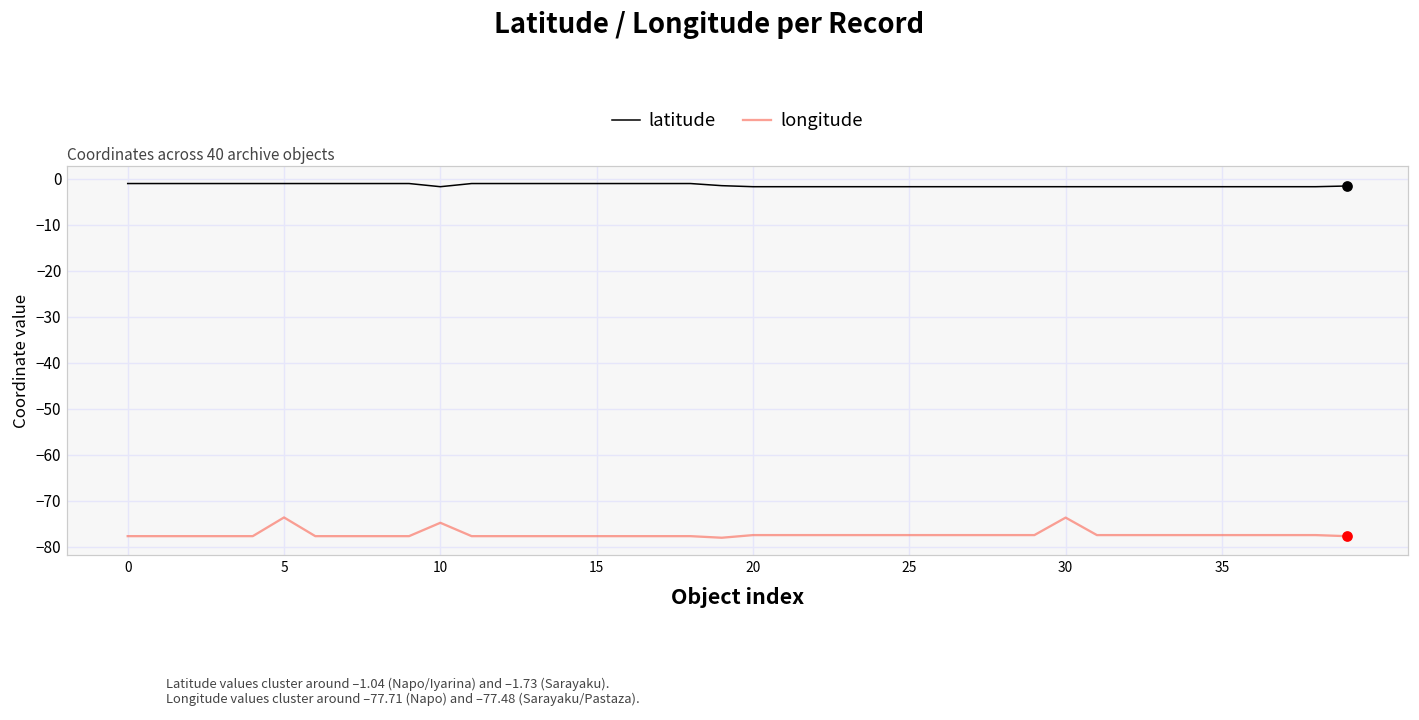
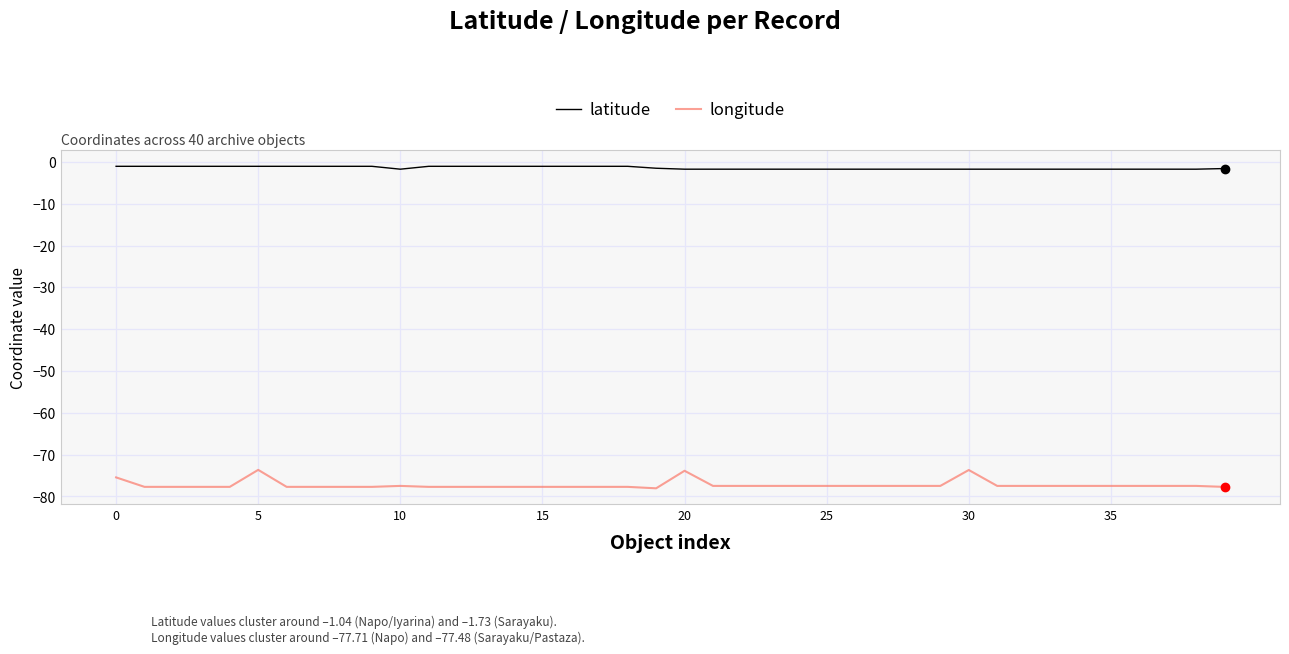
longitude, 0: -78 -> -75
longitude, 10: -75 -> -77
longitude, 20: -77 -> -74
